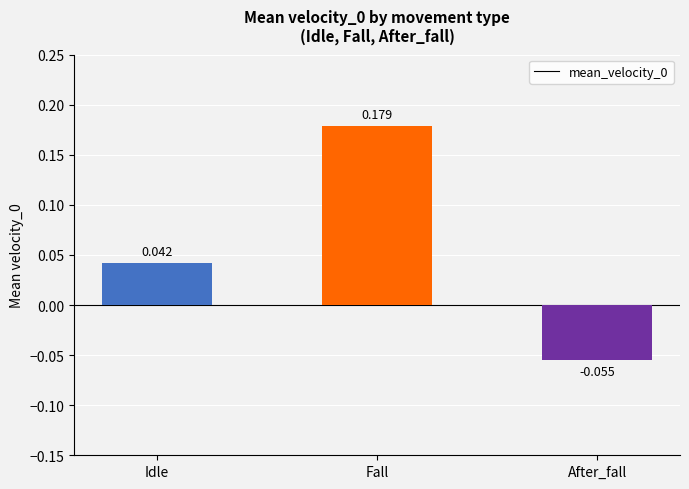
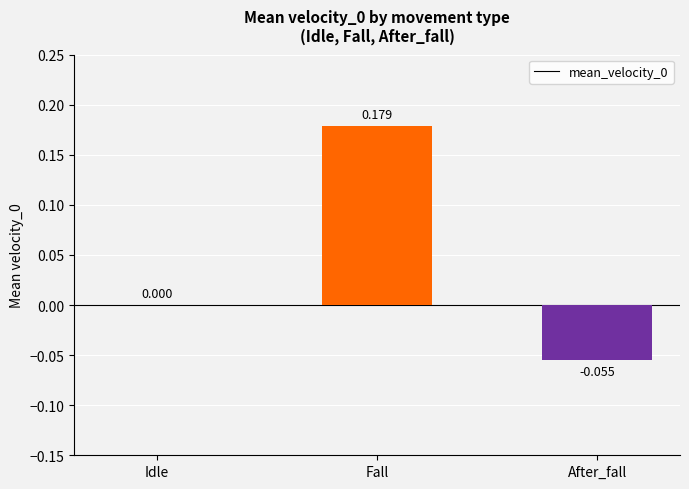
Idle: 0.042 -> 0.000
